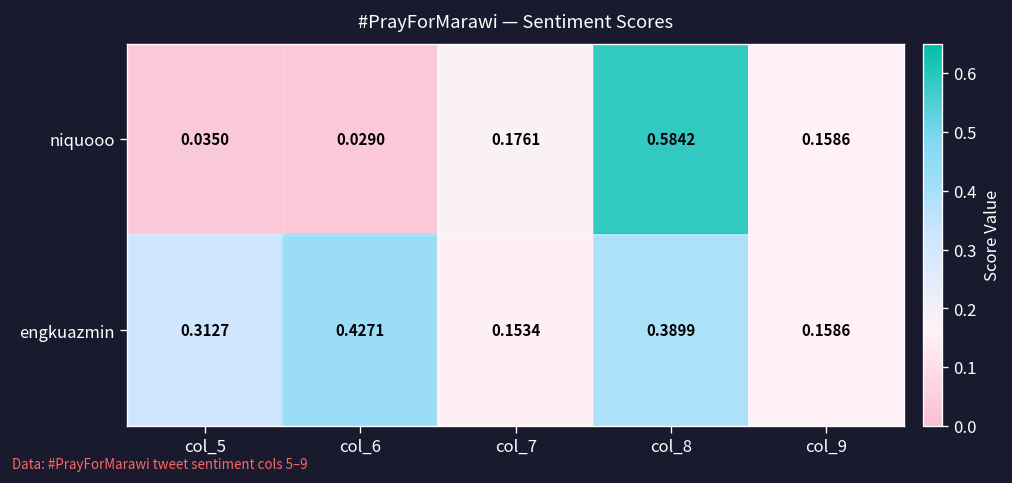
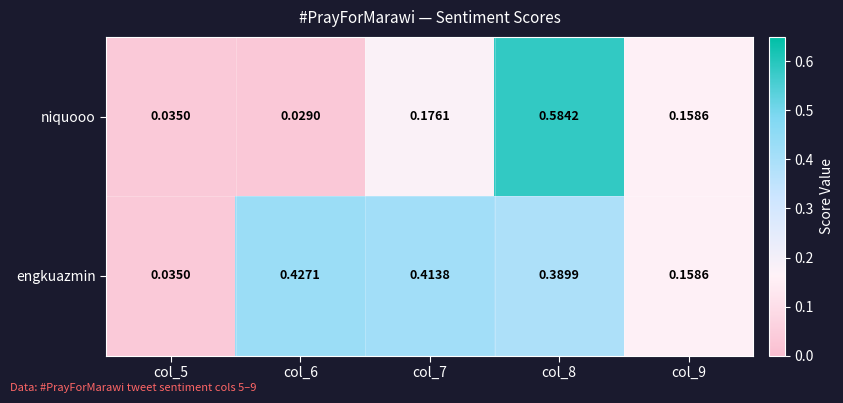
engkuazmin, col_5: 0.3127 -> 0.0350
engkuazmin, col_7: 0.1534 -> 0.4138
